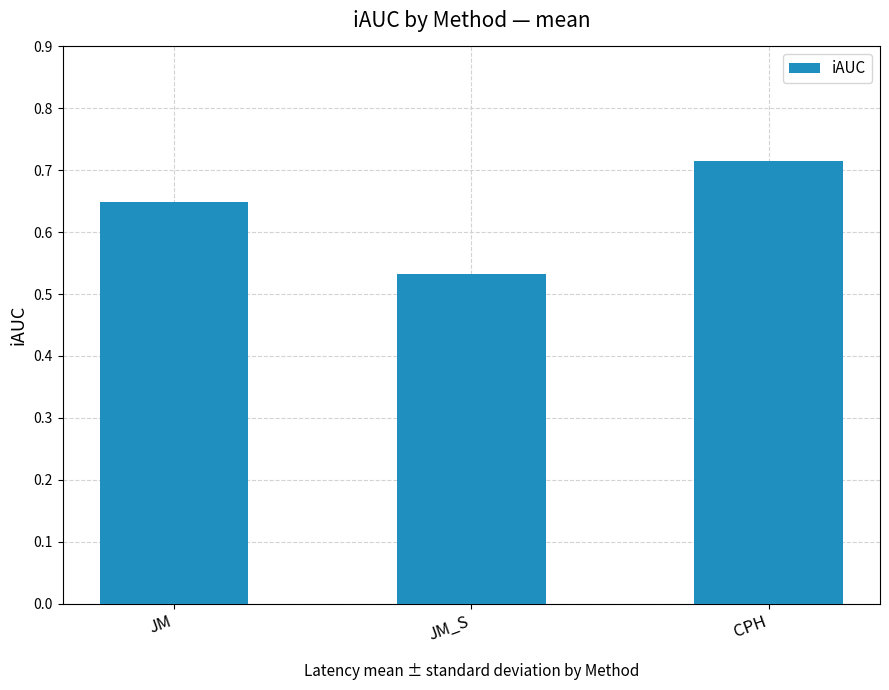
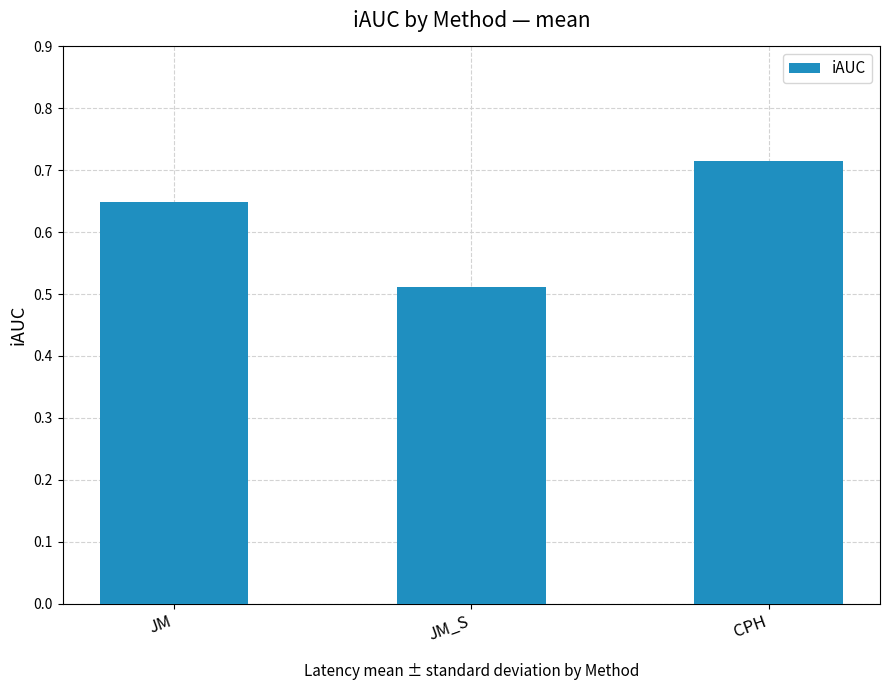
JM_S: 0.53 -> 0.51
